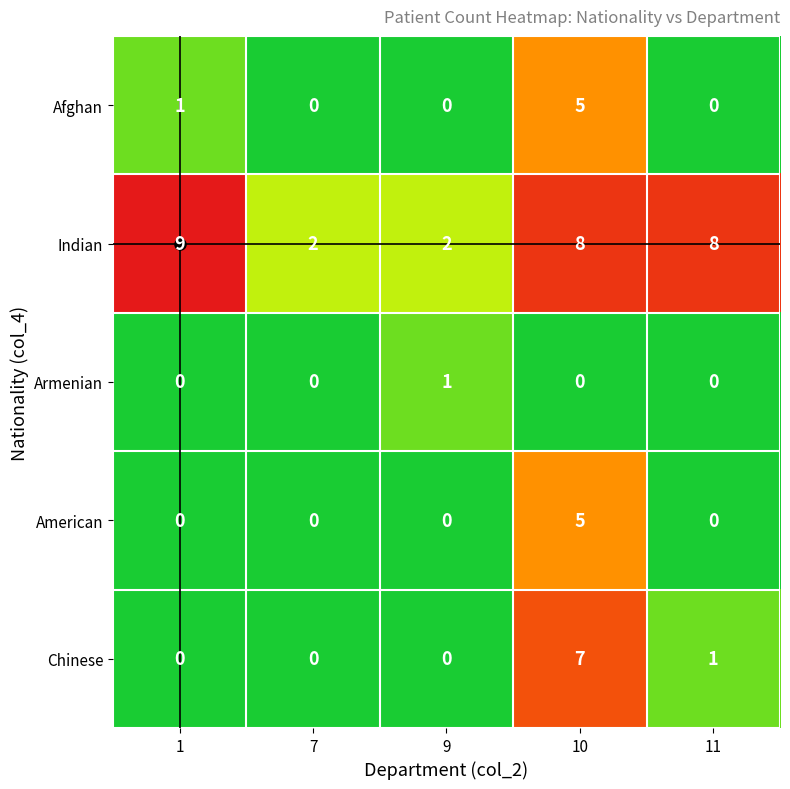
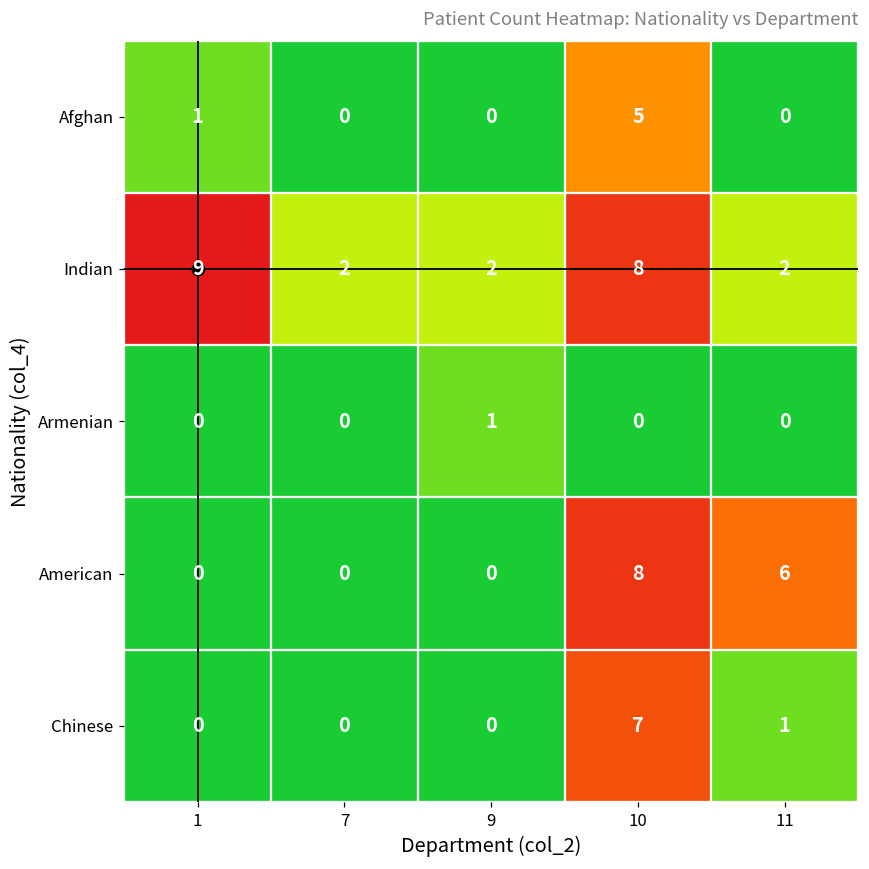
Indian, 11: 8 -> 2
American, 10: 5 -> 8
American, 11: 0 -> 6
